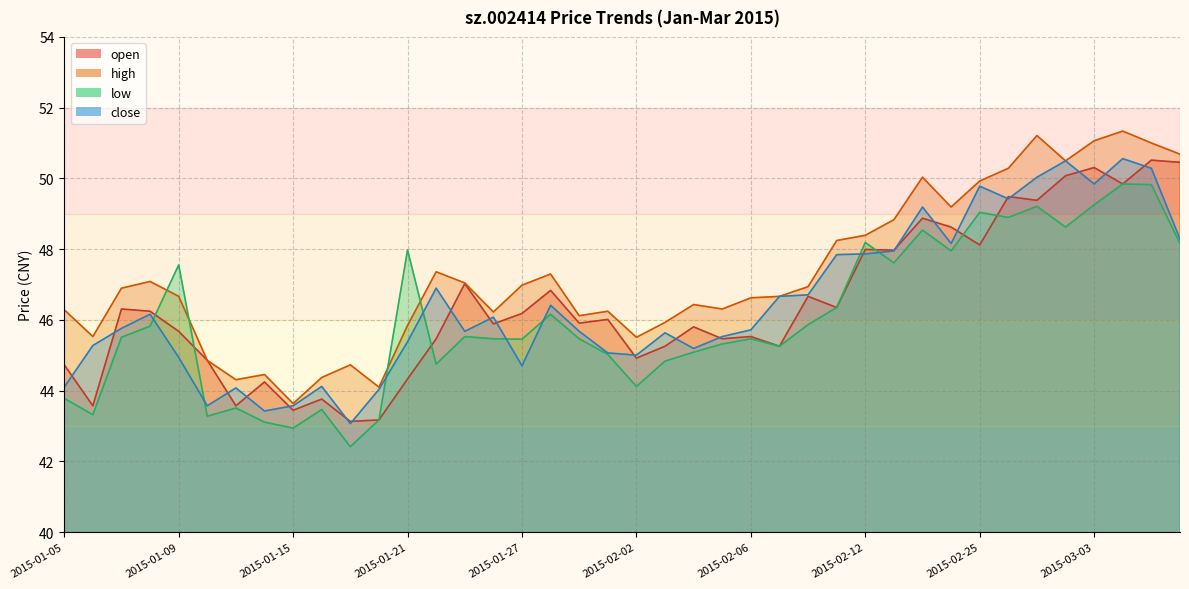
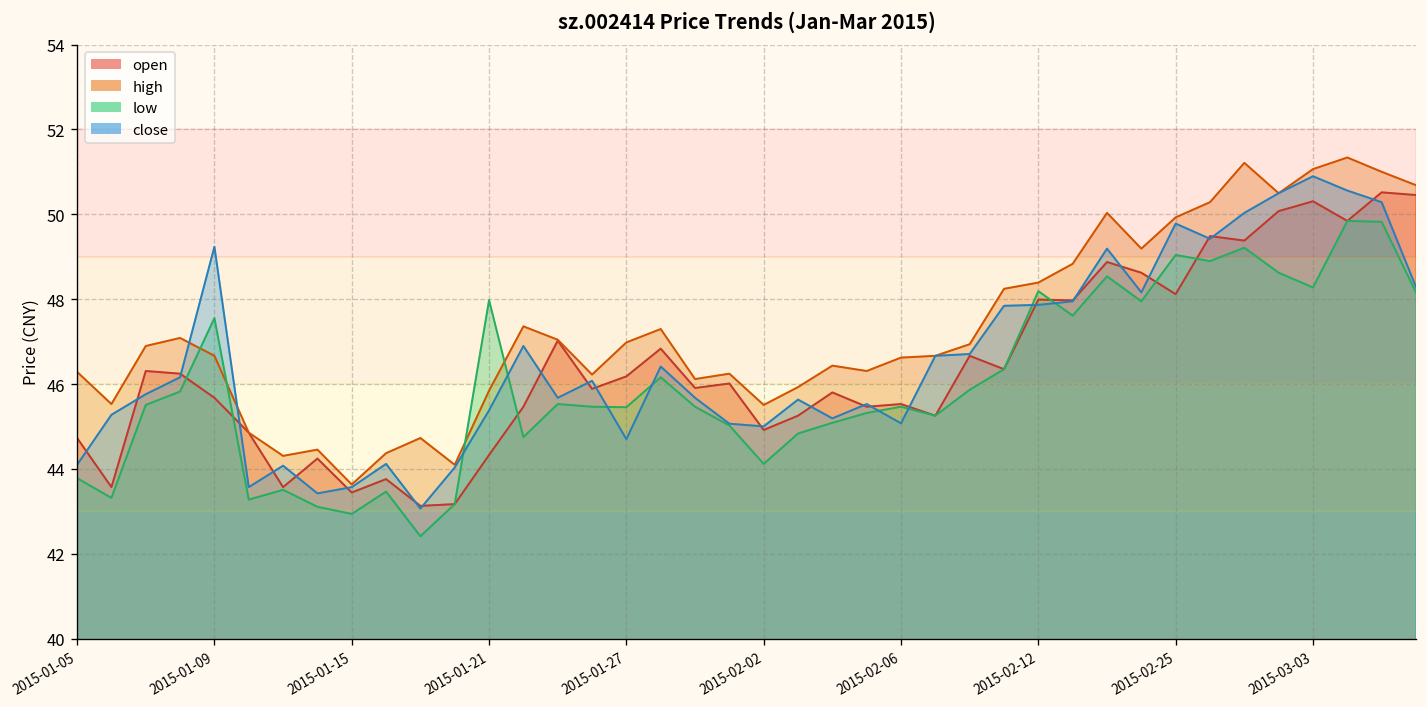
close, 2015-01-09: 44.9 -> 49.2
close, 2015-02-06: 45.7 -> 45.1
low, 2015-03-03: 49.3 -> 48.3
close, 2015-03-03: 49.8 -> 50.9
